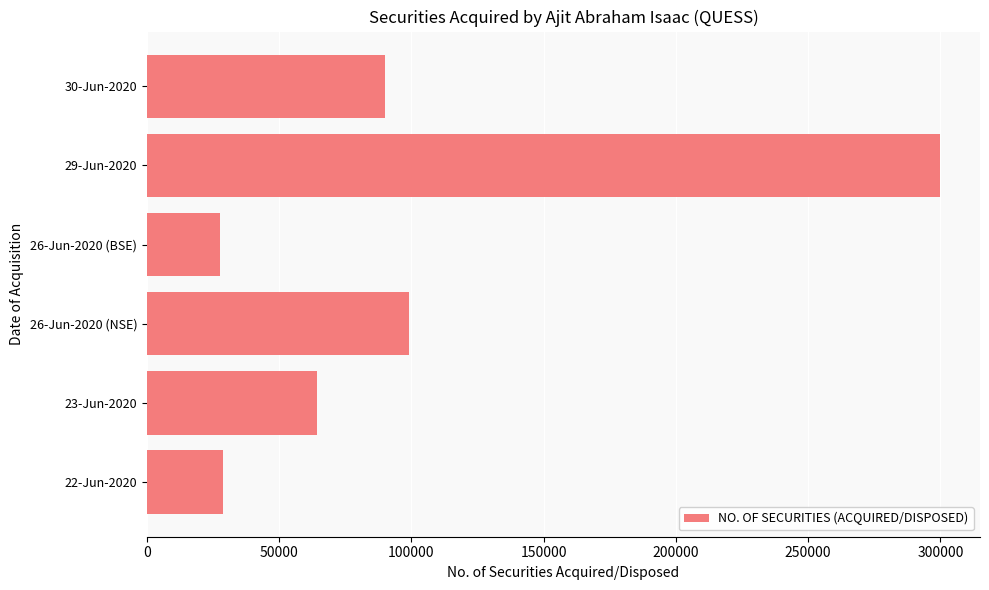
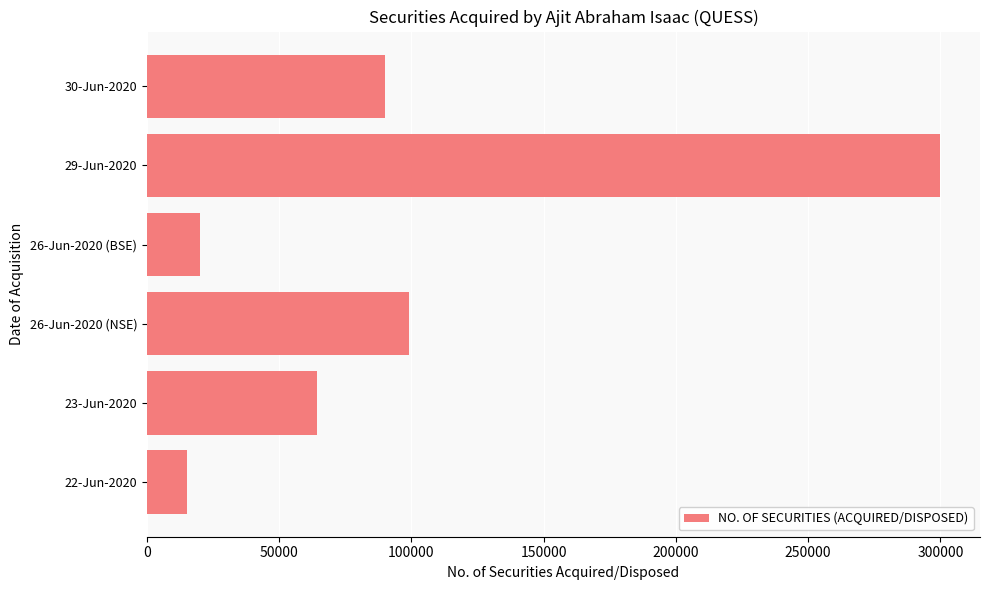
26-Jun-2020 (BSE): 28000 -> 20000
22-Jun-2020: 29000 -> 15000
